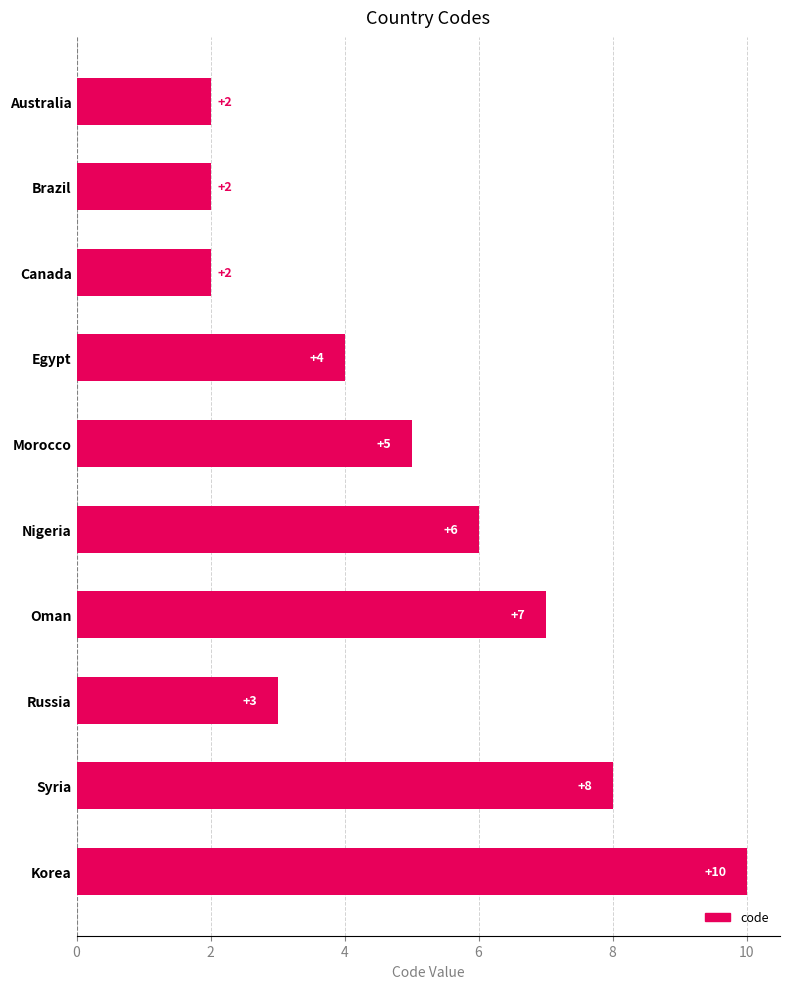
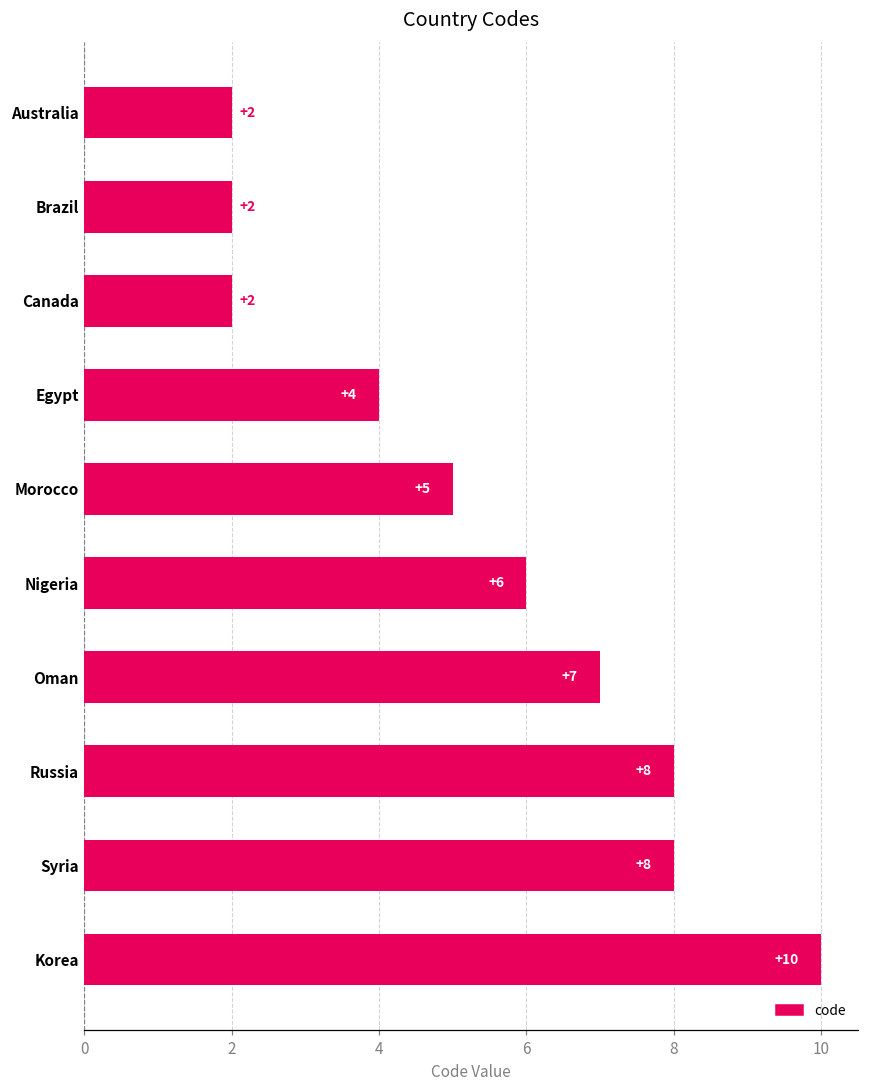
Russia: +3 -> +8
